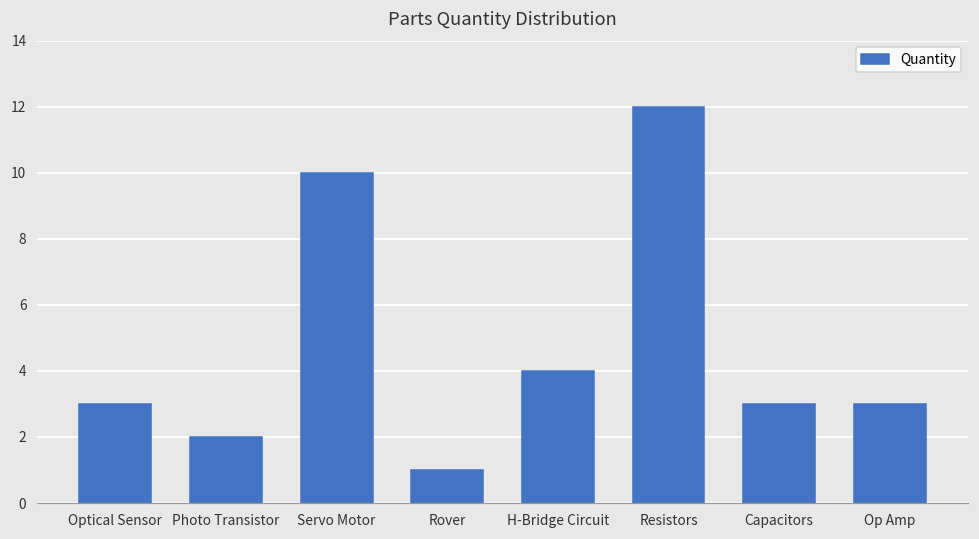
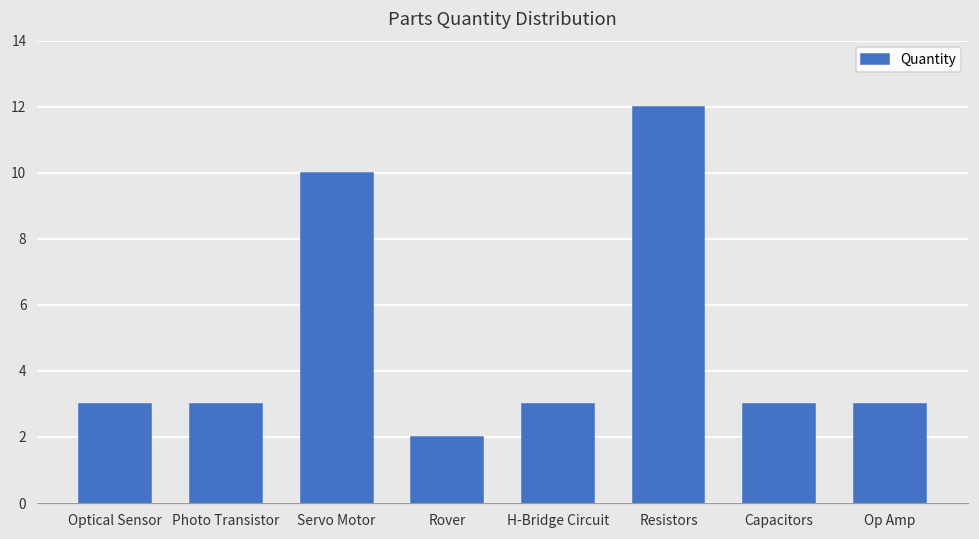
Photo Transistor: 2 -> 3
Rover: 1 -> 2
H-Bridge Circuit: 4 -> 3
